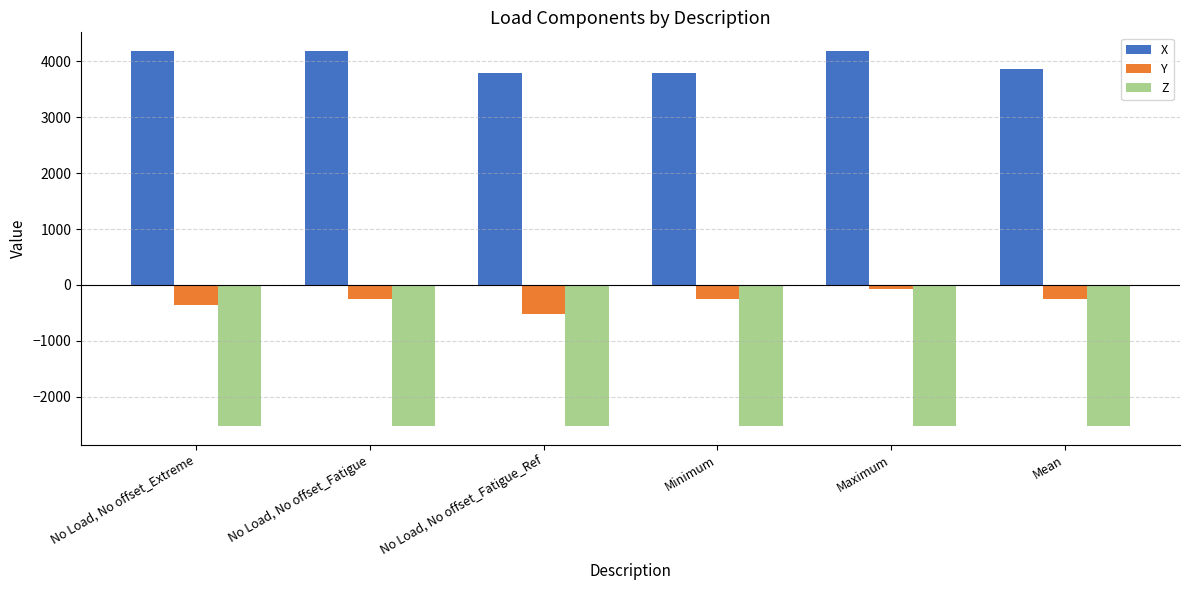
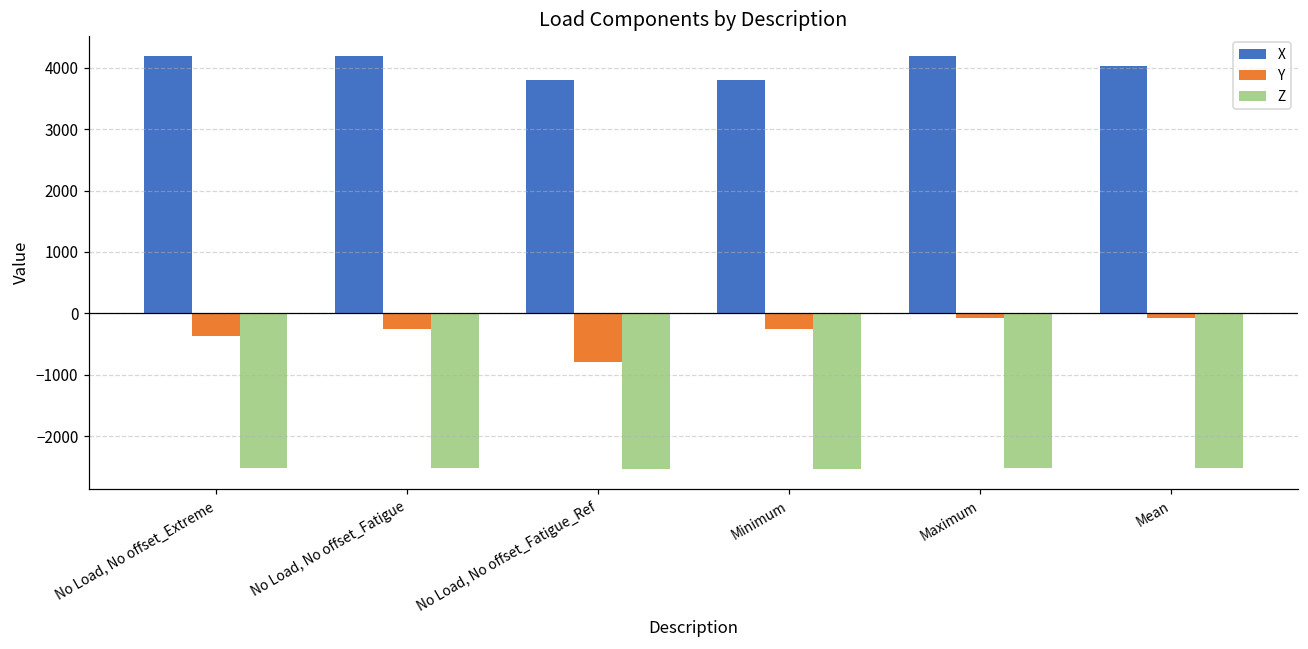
Y, No Load, No offset_Fatigue_Ref: -500 -> -800
X, Mean: 3900 -> 4000
Y, Mean: -300 -> -100
